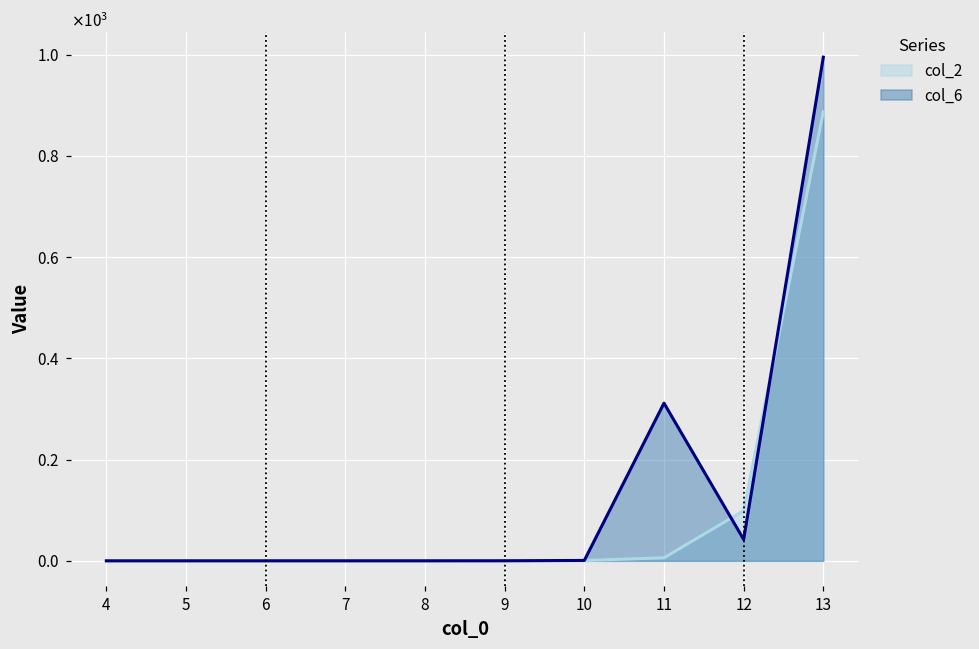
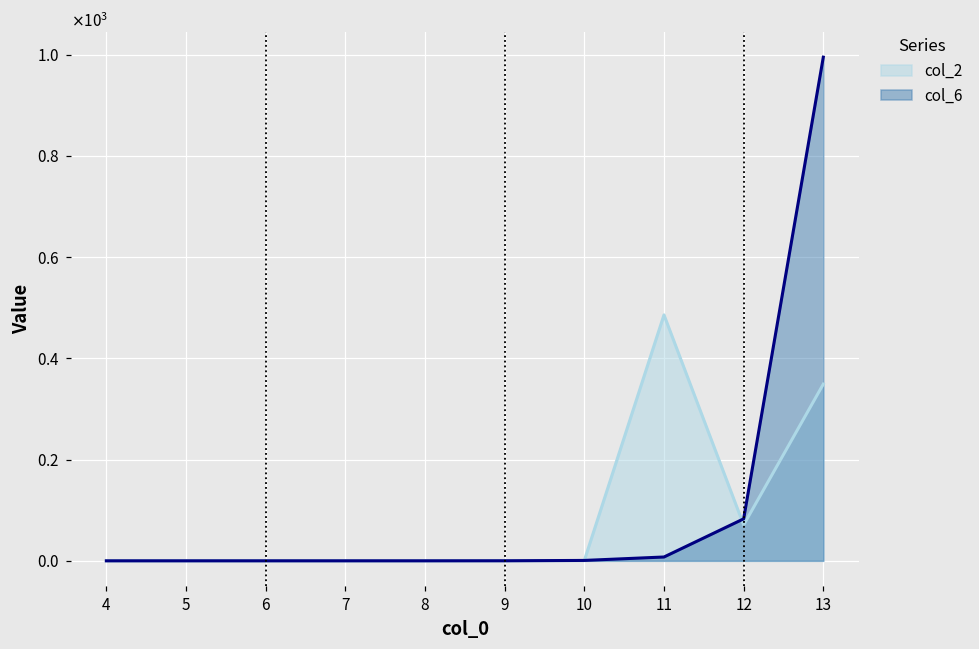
col_2, 11: 10 -> 490
col_6, 11: 310 -> 10
col_2, 12: 100 -> 70
col_6, 12: 40 -> 80
col_2, 13: 890 -> 350
